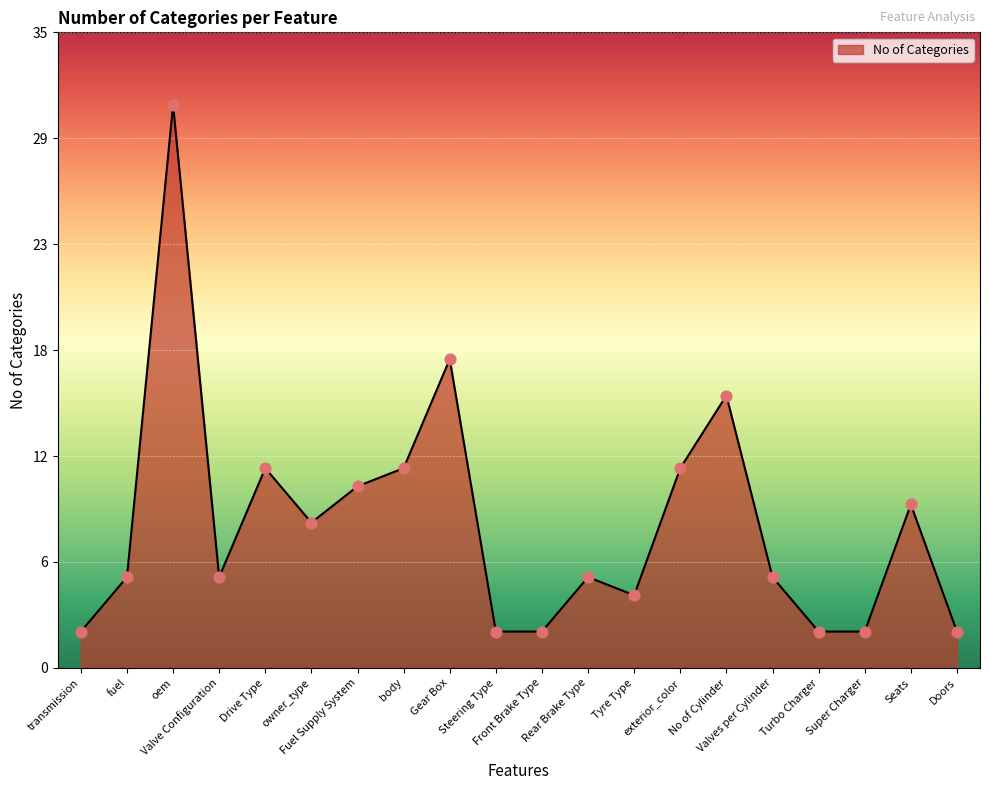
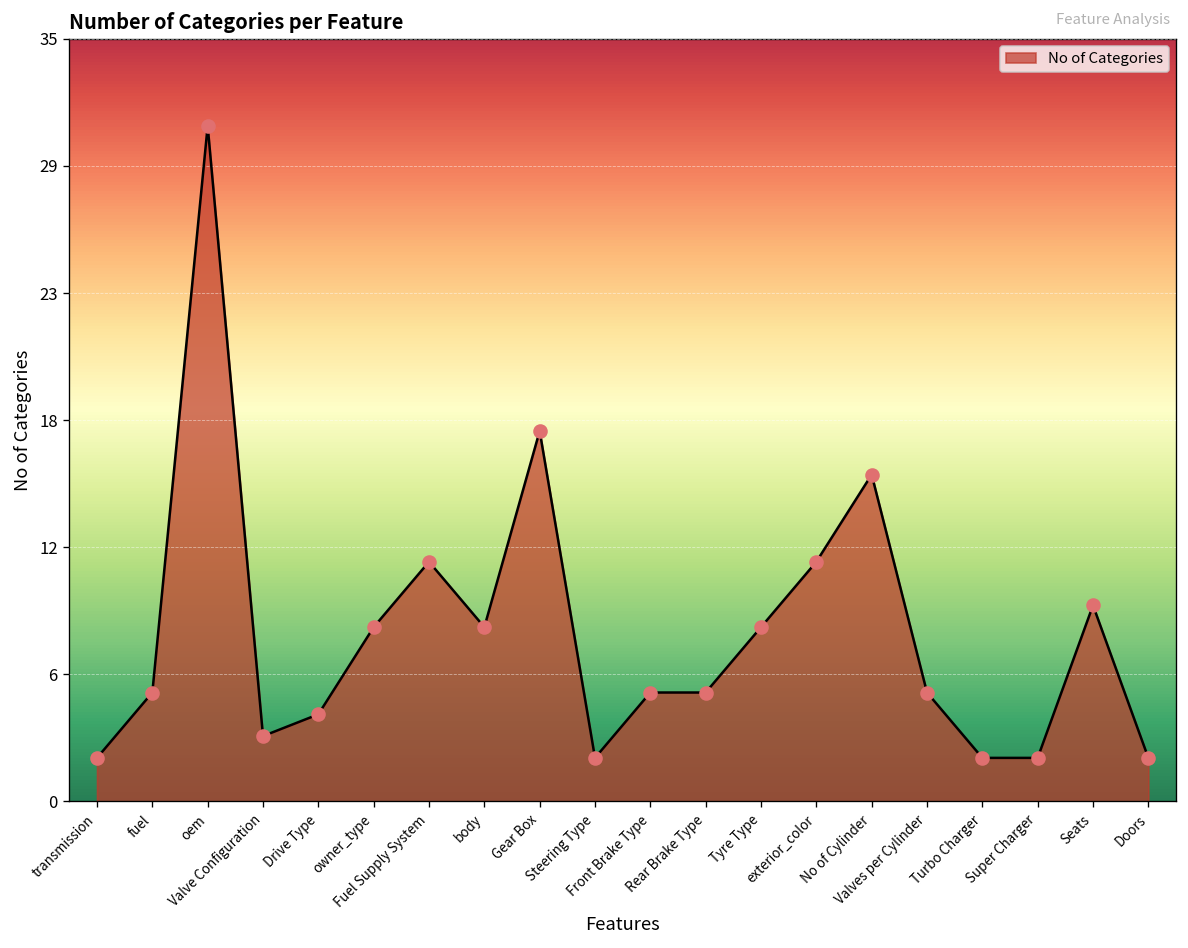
Valve Configuration: 5 -> 3
Drive Type: 11 -> 4
Fuel Supply System: 10 -> 11
body: 11 -> 8
Front Brake Type: 2 -> 5
Tyre Type: 4 -> 8
